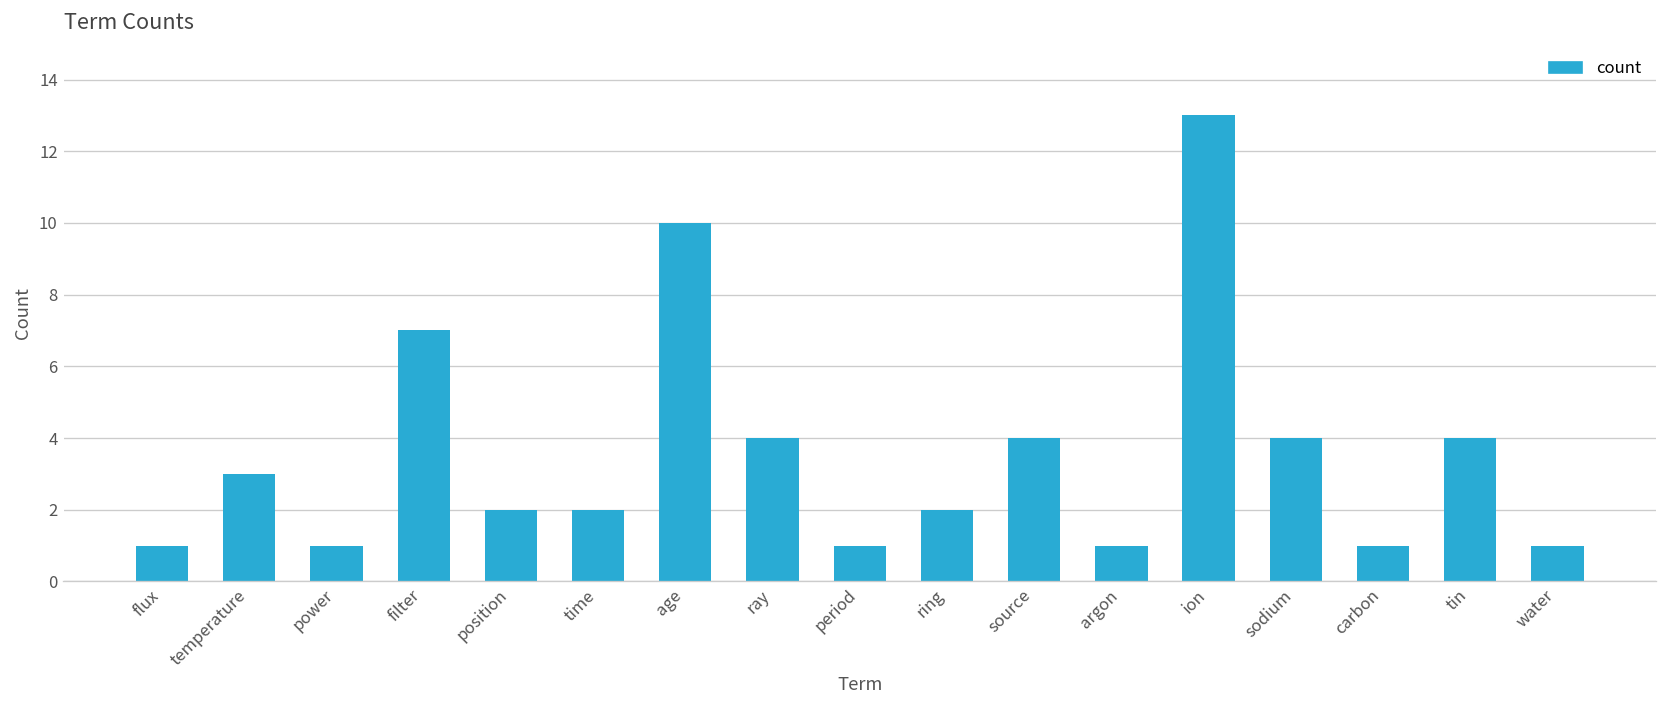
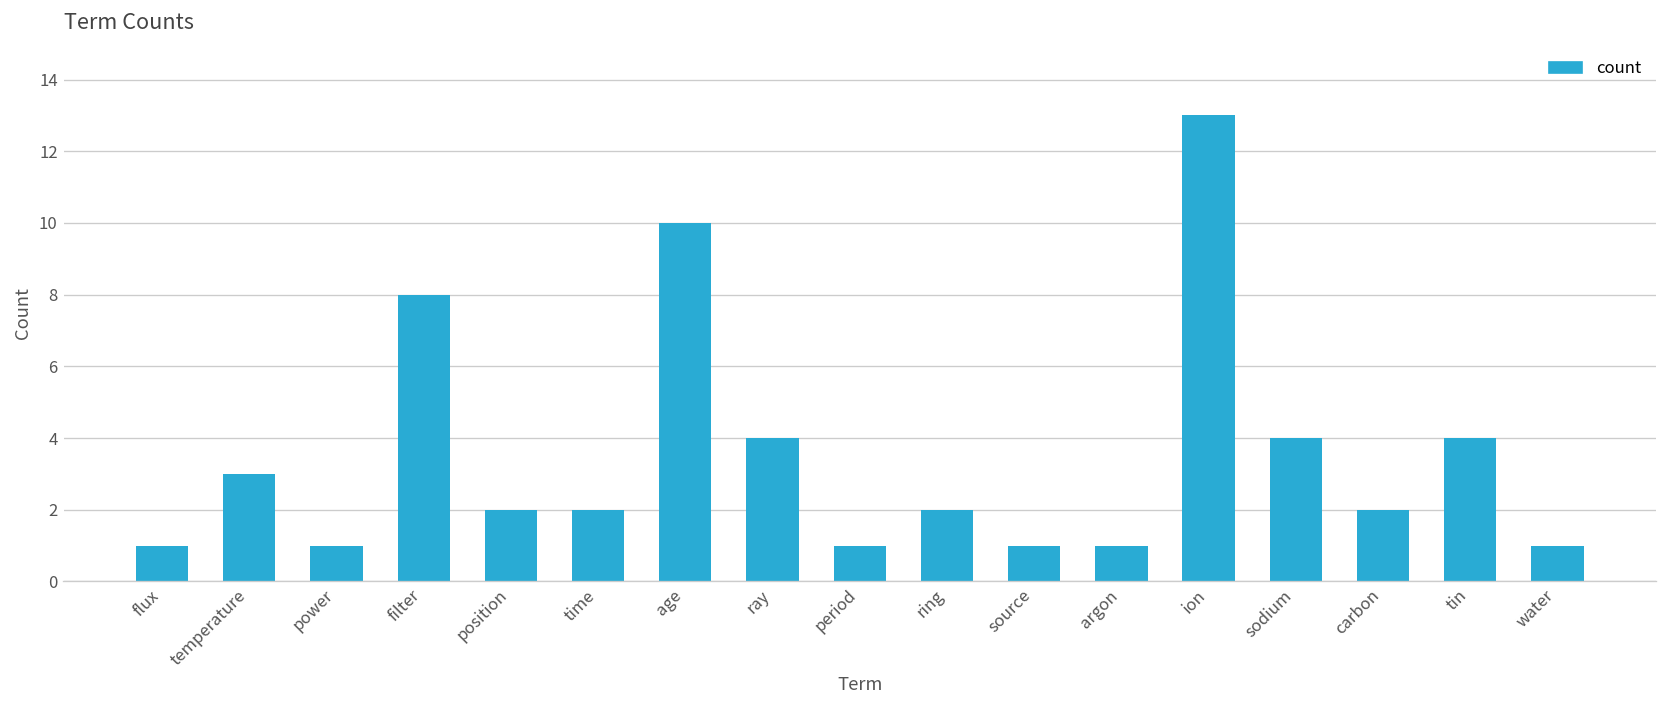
filter: 7 -> 8
source: 4 -> 1
carbon: 1 -> 2
